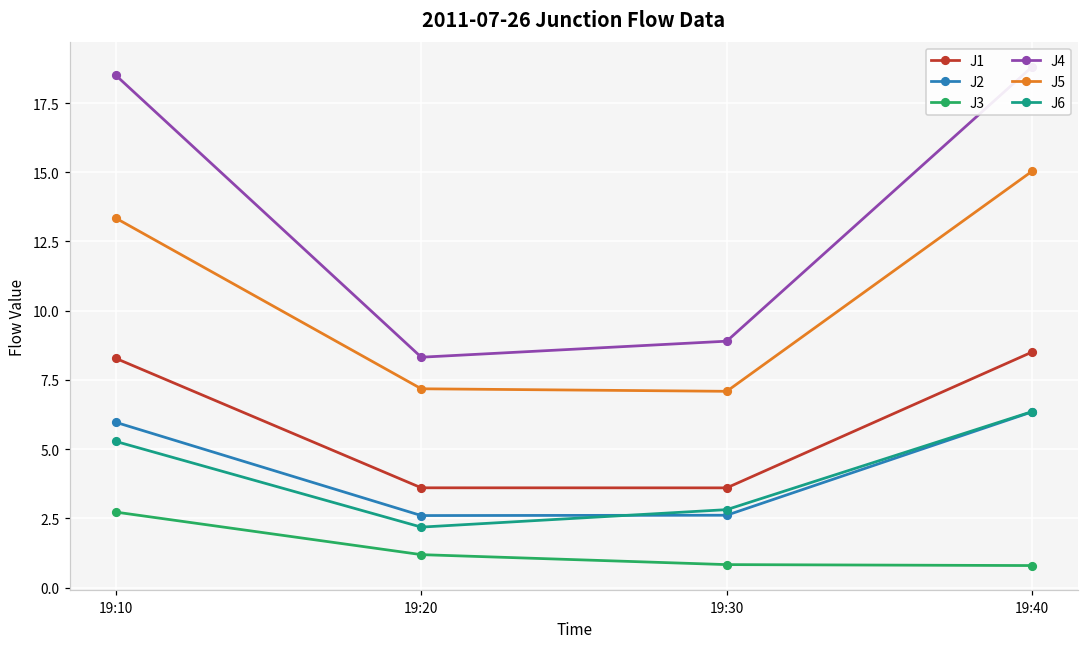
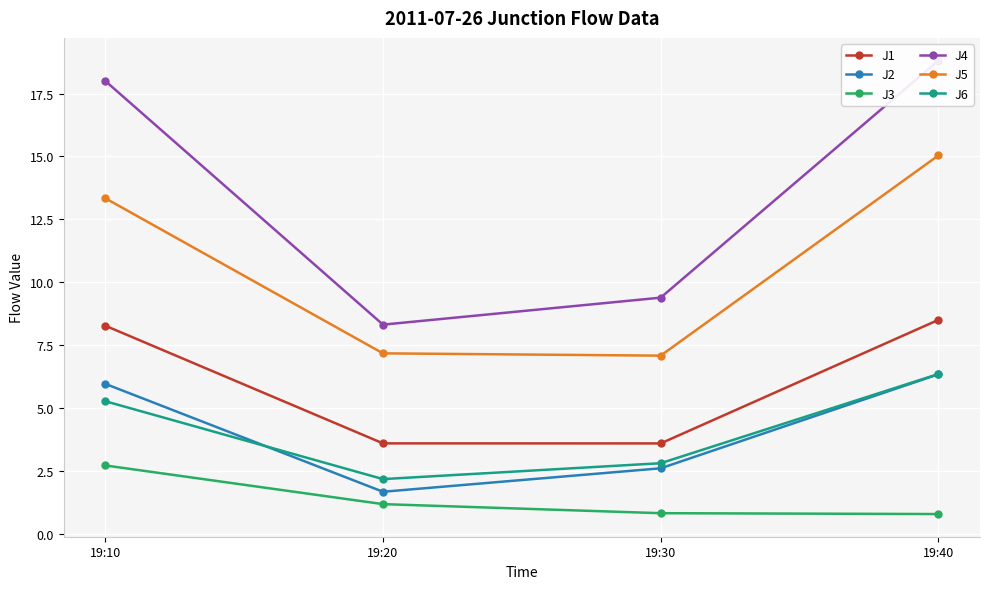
J4, 19:10: 18.5 -> 18.0
J2, 19:20: 2.6 -> 1.7
J4, 19:30: 8.9 -> 9.4
